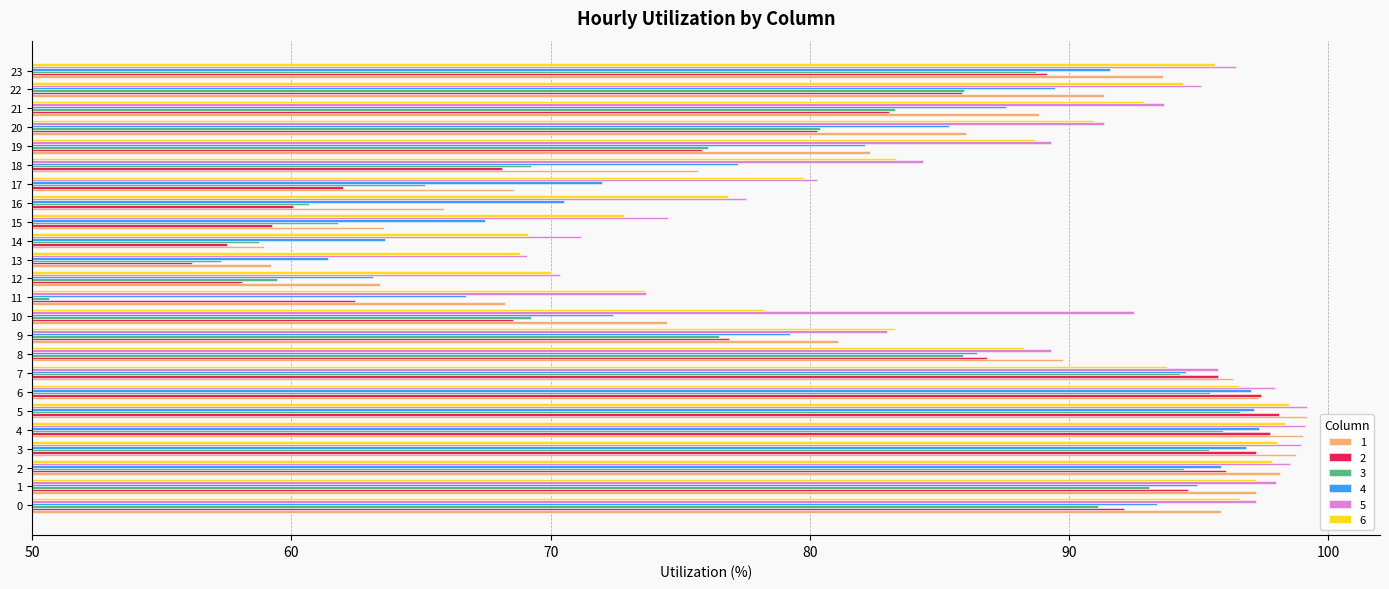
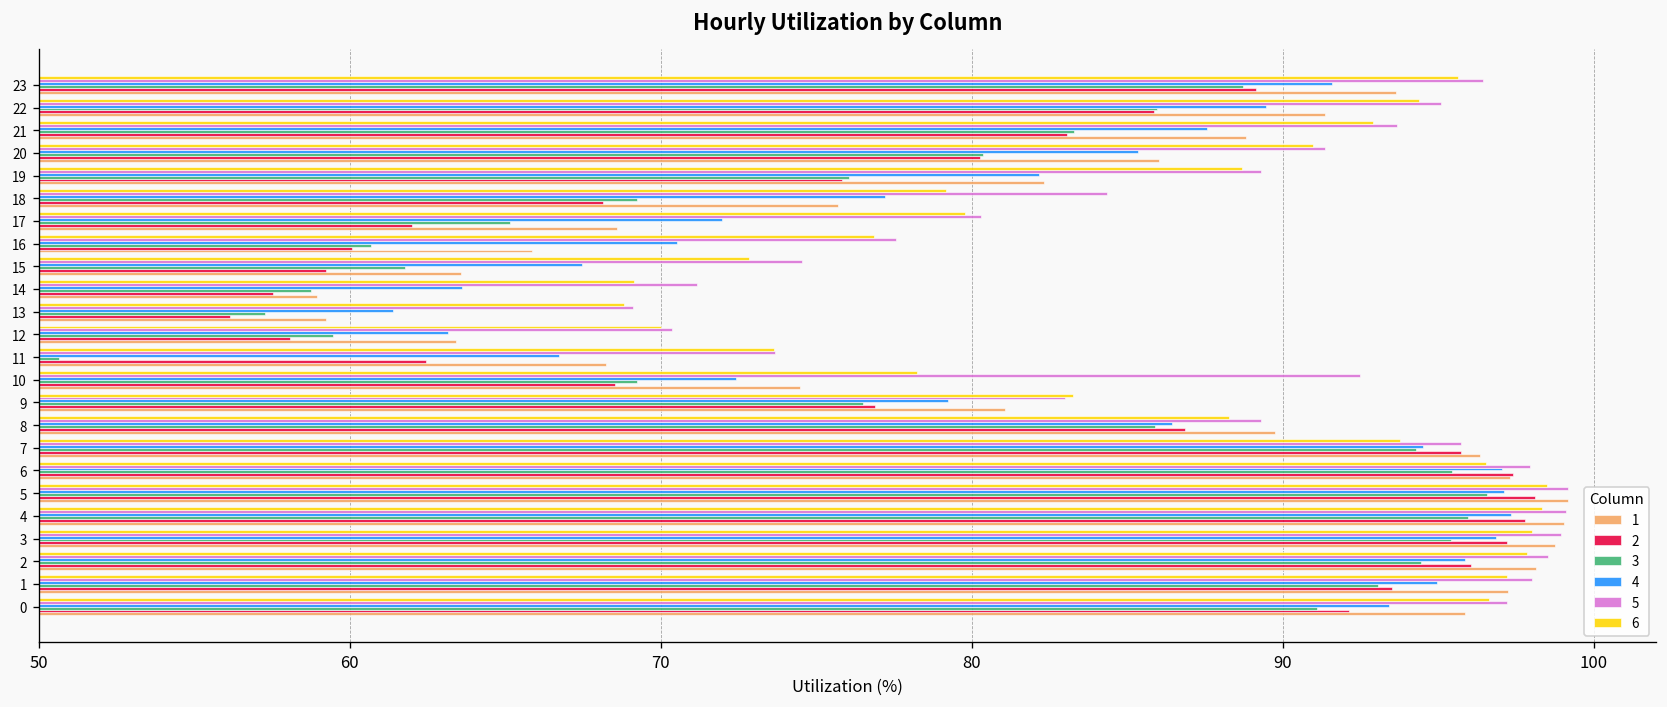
6, 18: 83.3 -> 79.2
2, 1: 94.6 -> 93.5
